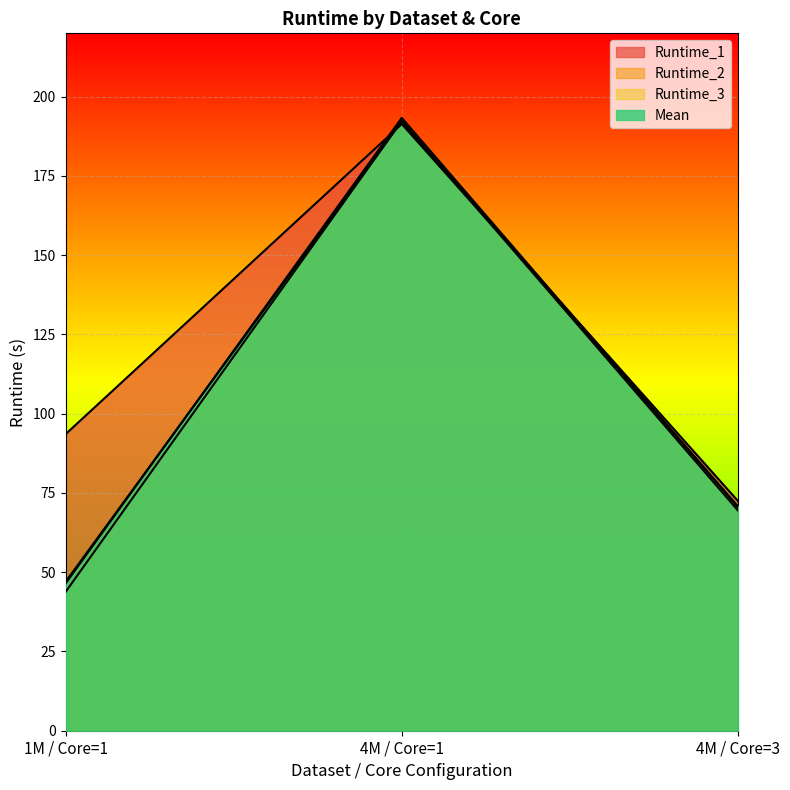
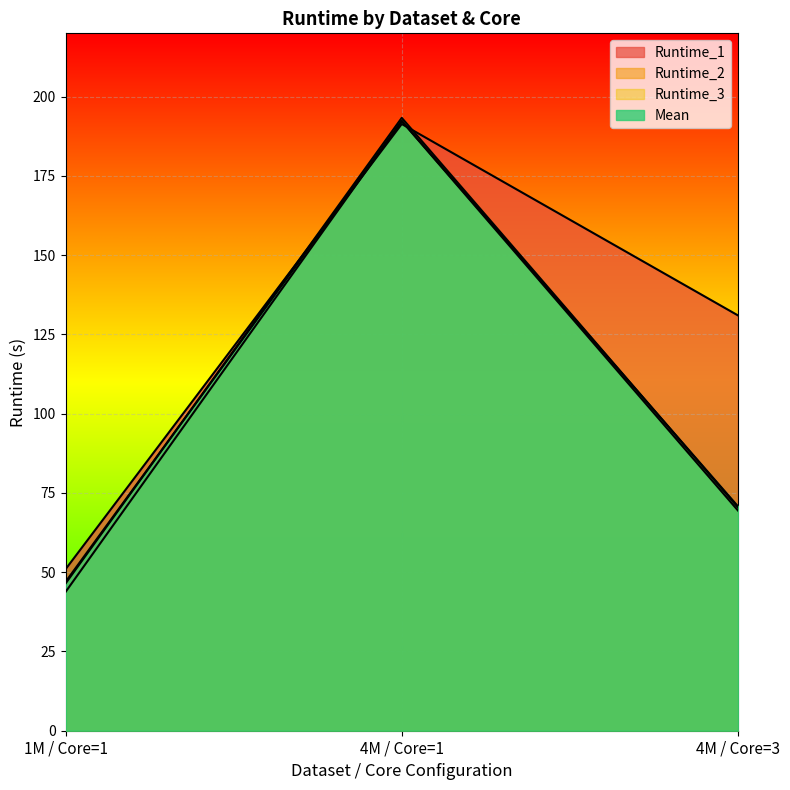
Runtime_1, 1M / Core=1: 94 -> 51
Runtime_1, 4M / Core=3: 72 -> 131
